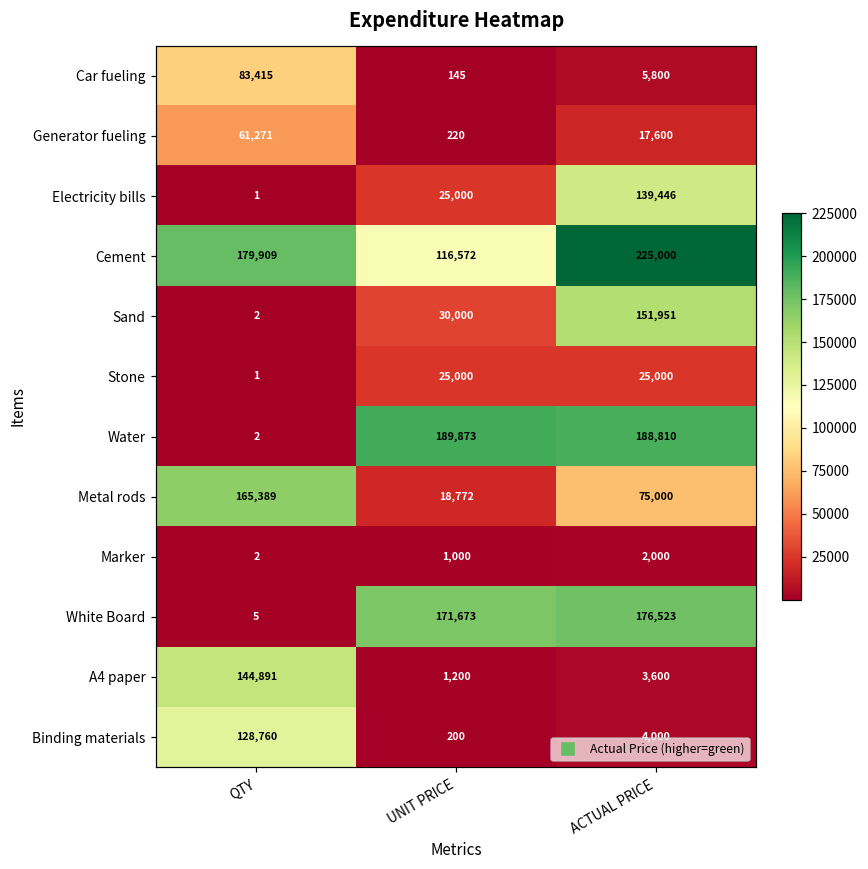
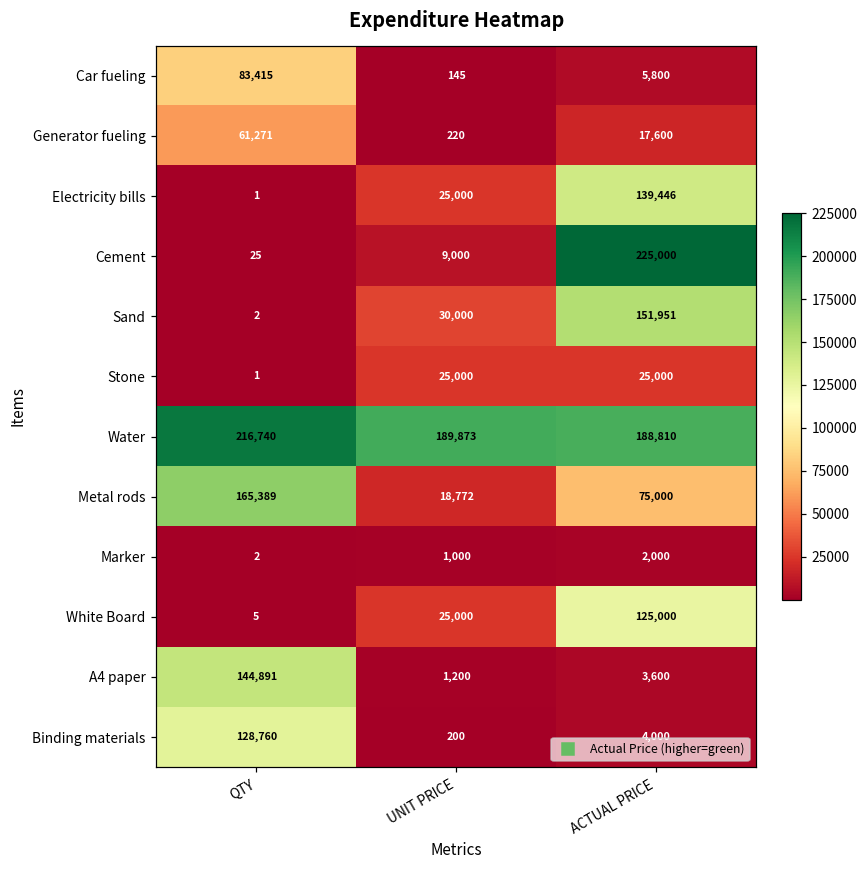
Cement, QTY: 179,909 -> 25
Cement, UNIT PRICE: 116,572 -> 9,000
Water, QTY: 2 -> 216,740
White Board, UNIT PRICE: 171,673 -> 25,000
White Board, ACTUAL PRICE: 176,523 -> 125,000
